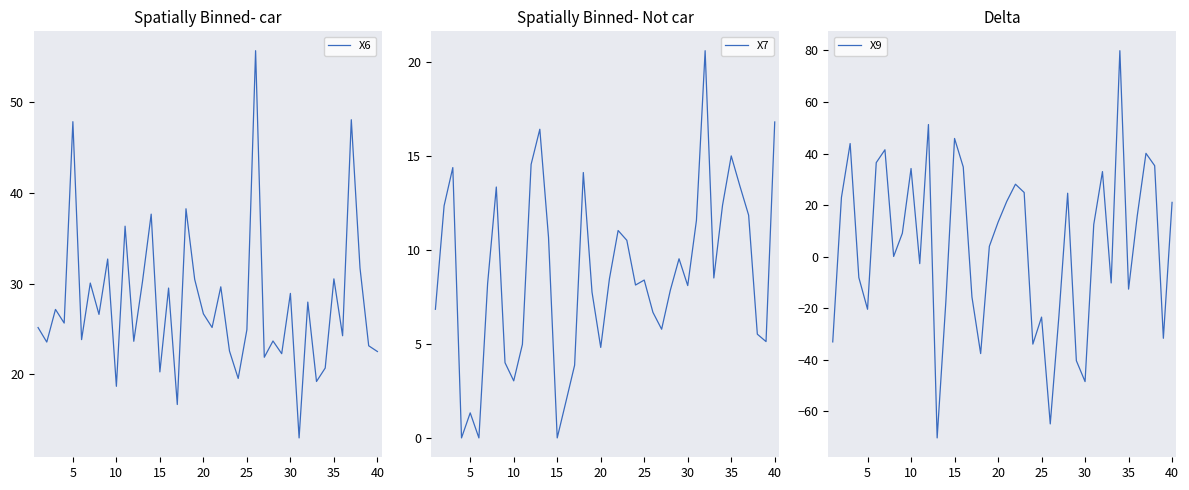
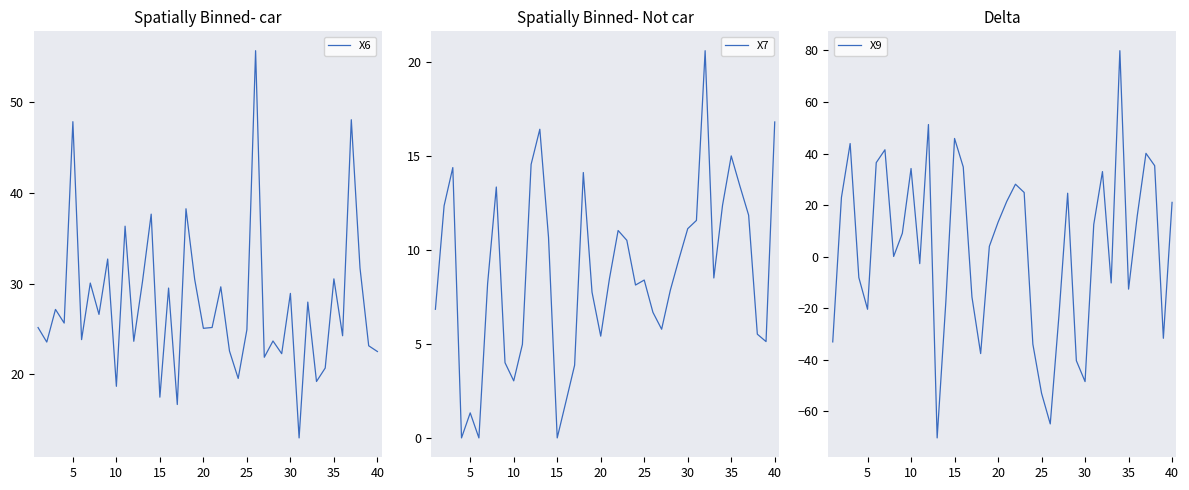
Spatially Binned- car, 15: 20 -> 17
Spatially Binned- car, 20: 27 -> 25
Spatially Binned- Not car, 20: 4.8 -> 5.4
Spatially Binned- Not car, 30: 8.1 -> 11.1
Delta, 25: -23 -> -53
